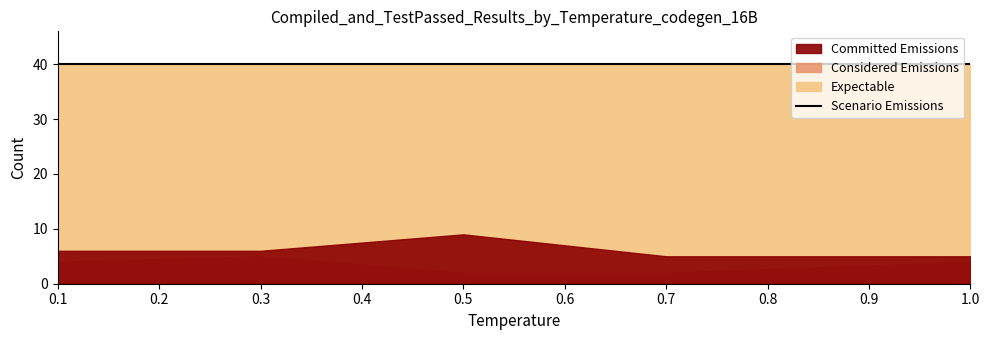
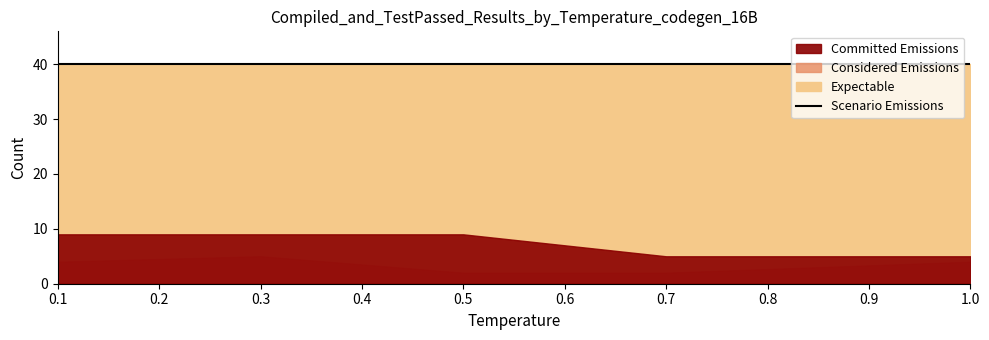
Committed Emissions, 0.1: 6 -> 9
Committed Emissions, 0.3: 6 -> 9
